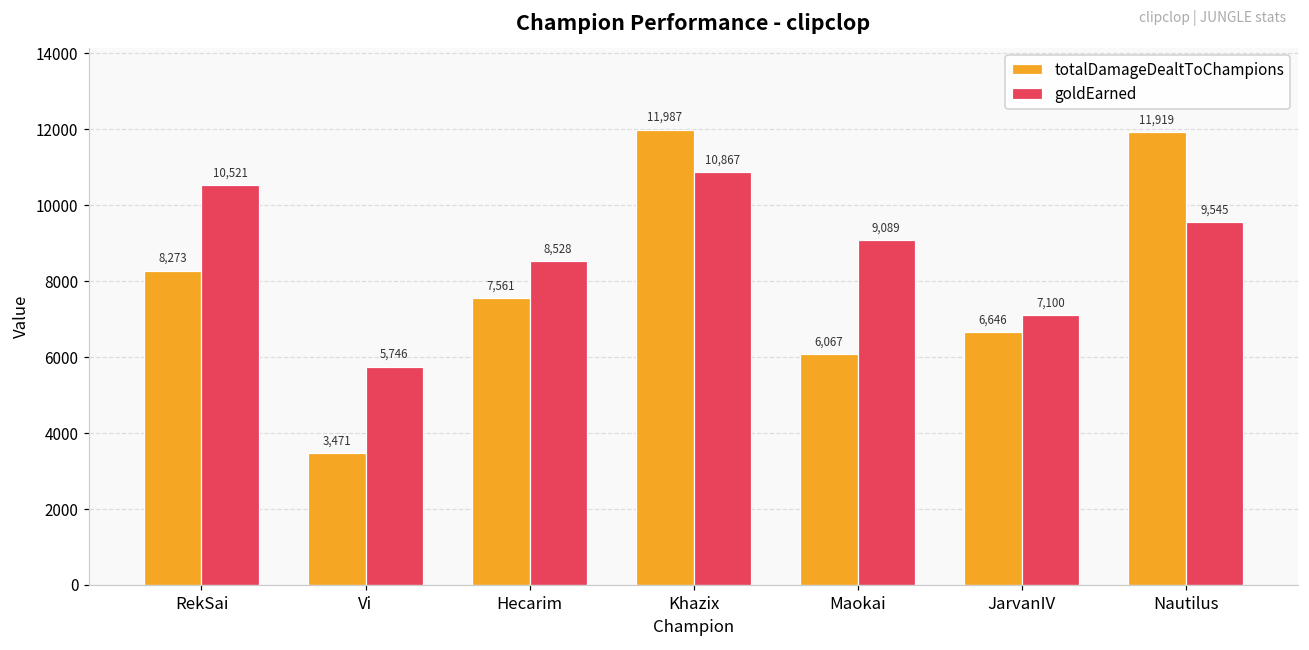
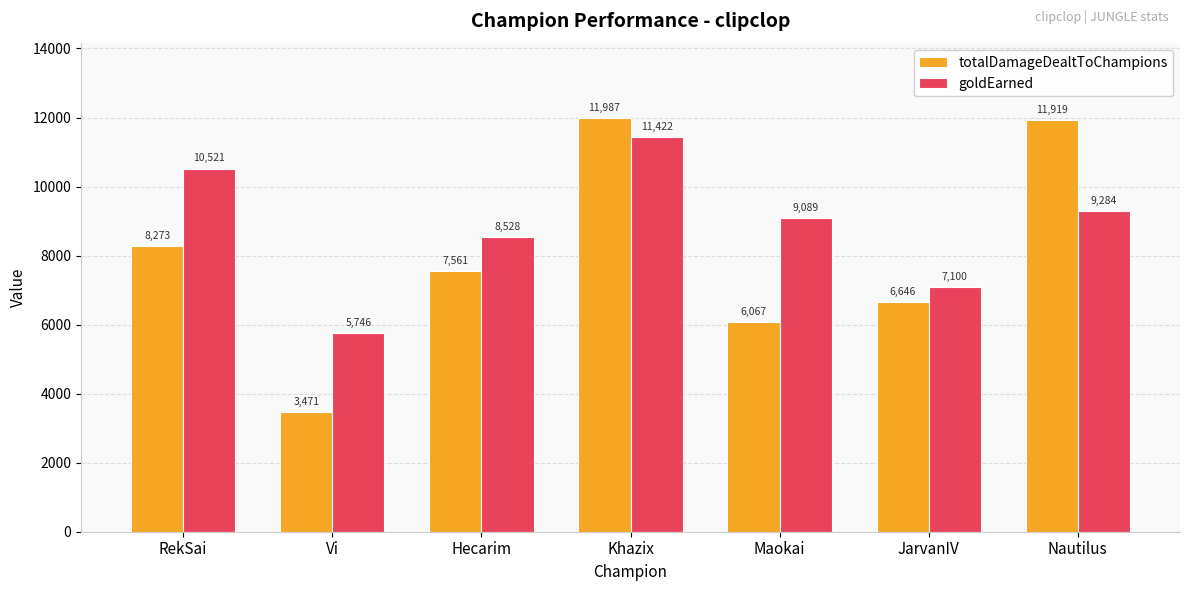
goldEarned, Khazix: 10,867 -> 11,422
goldEarned, Nautilus: 9,545 -> 9,284
